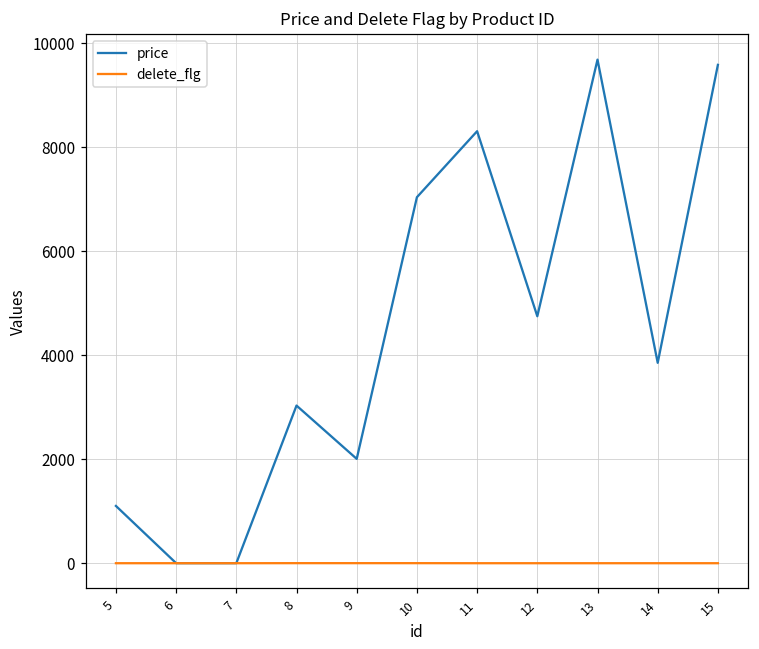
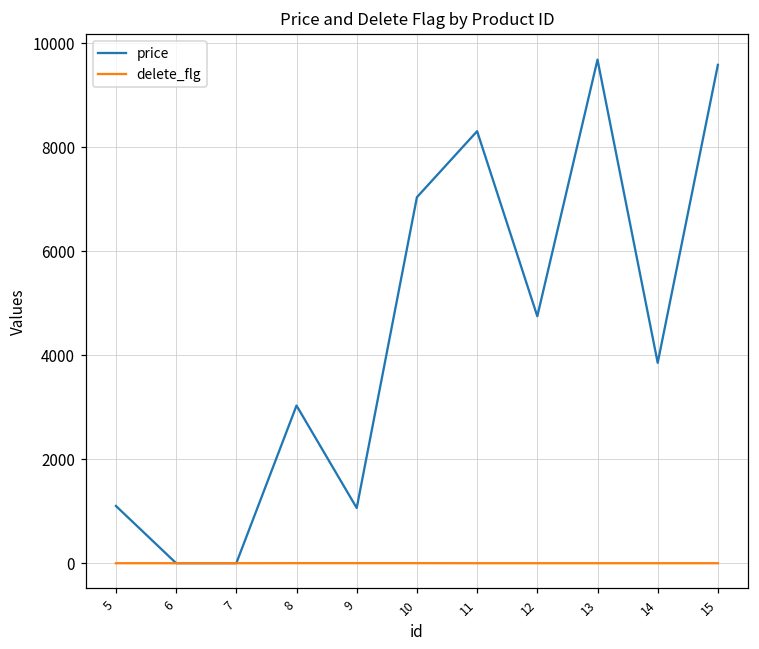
price, 9: 2000 -> 1100
